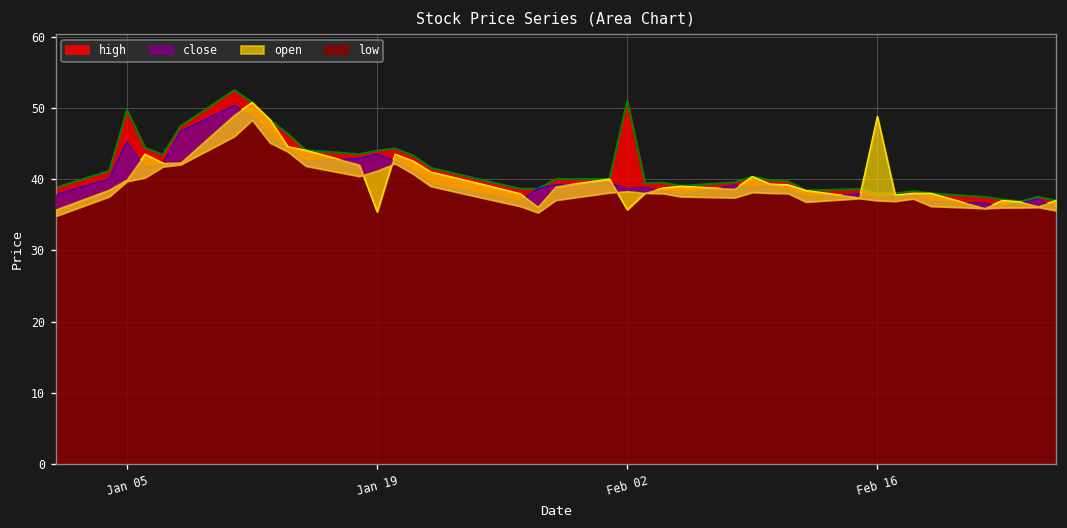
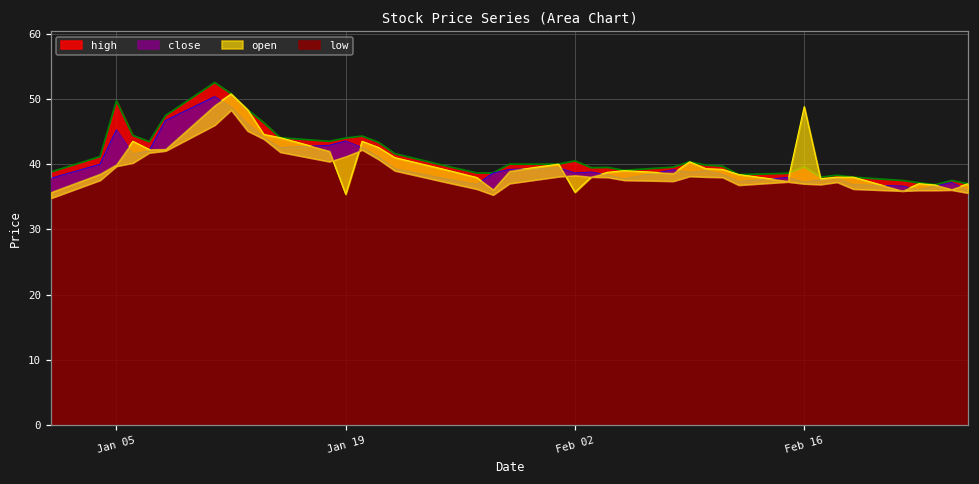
high, Feb 02: 51 -> 41
high, Feb 16: 38 -> 40
